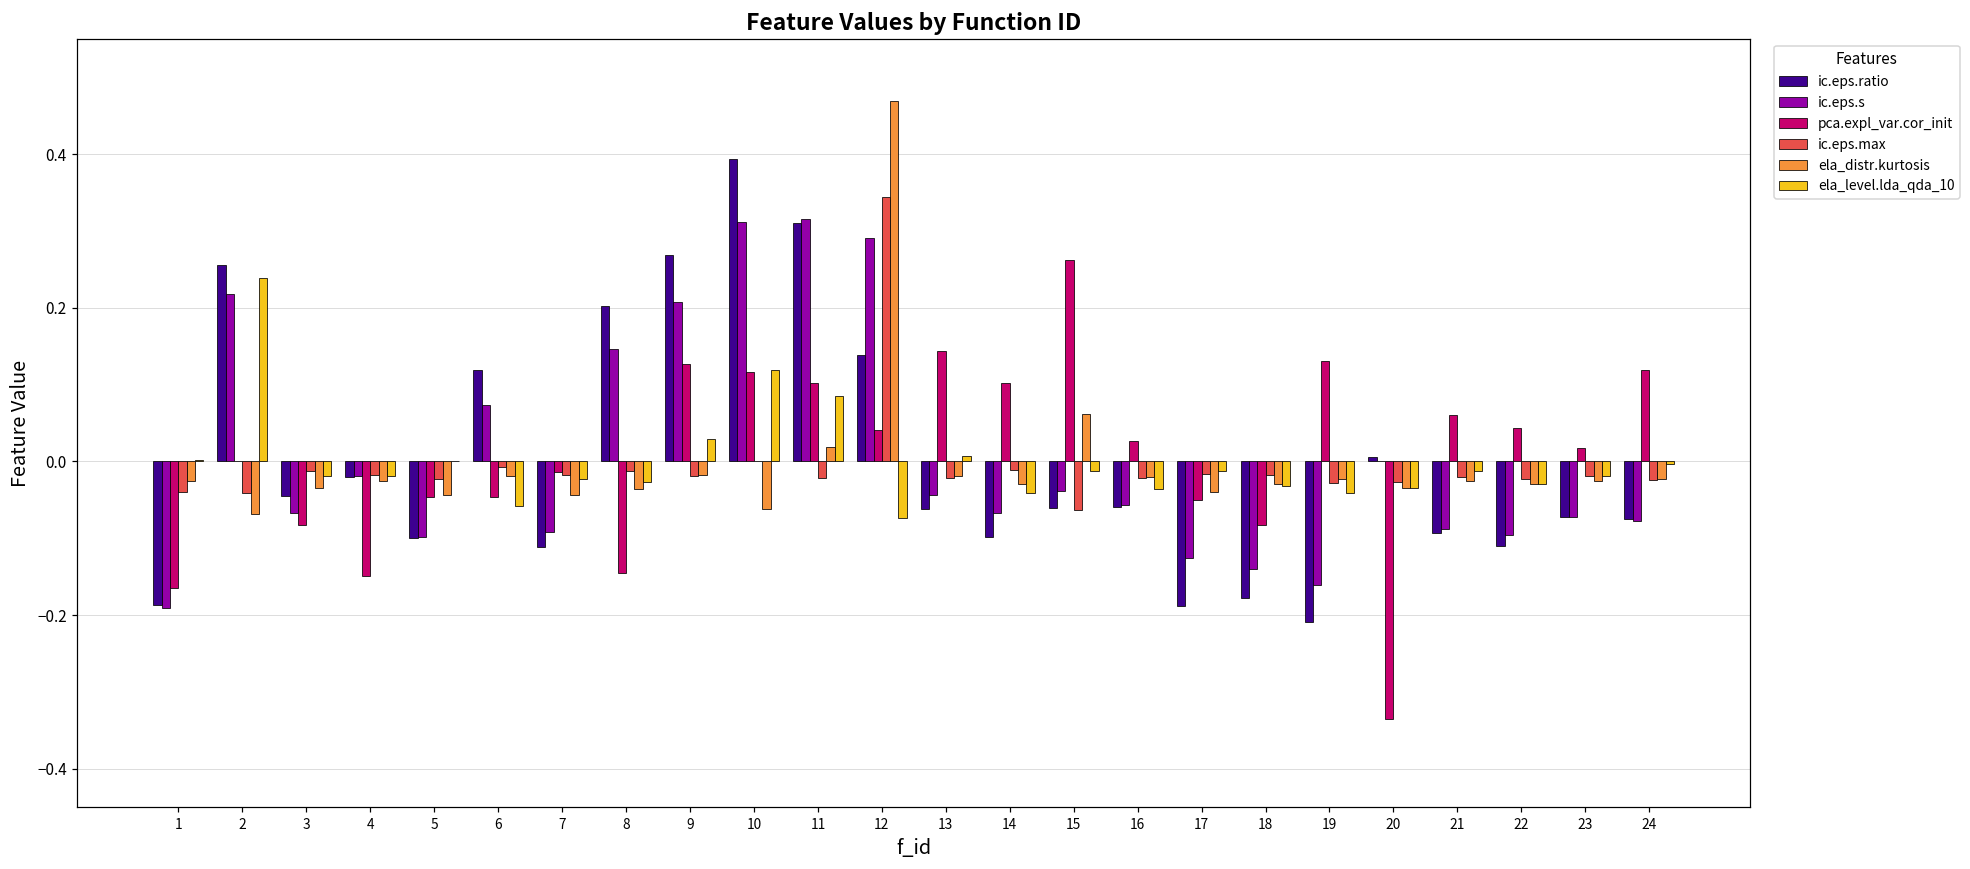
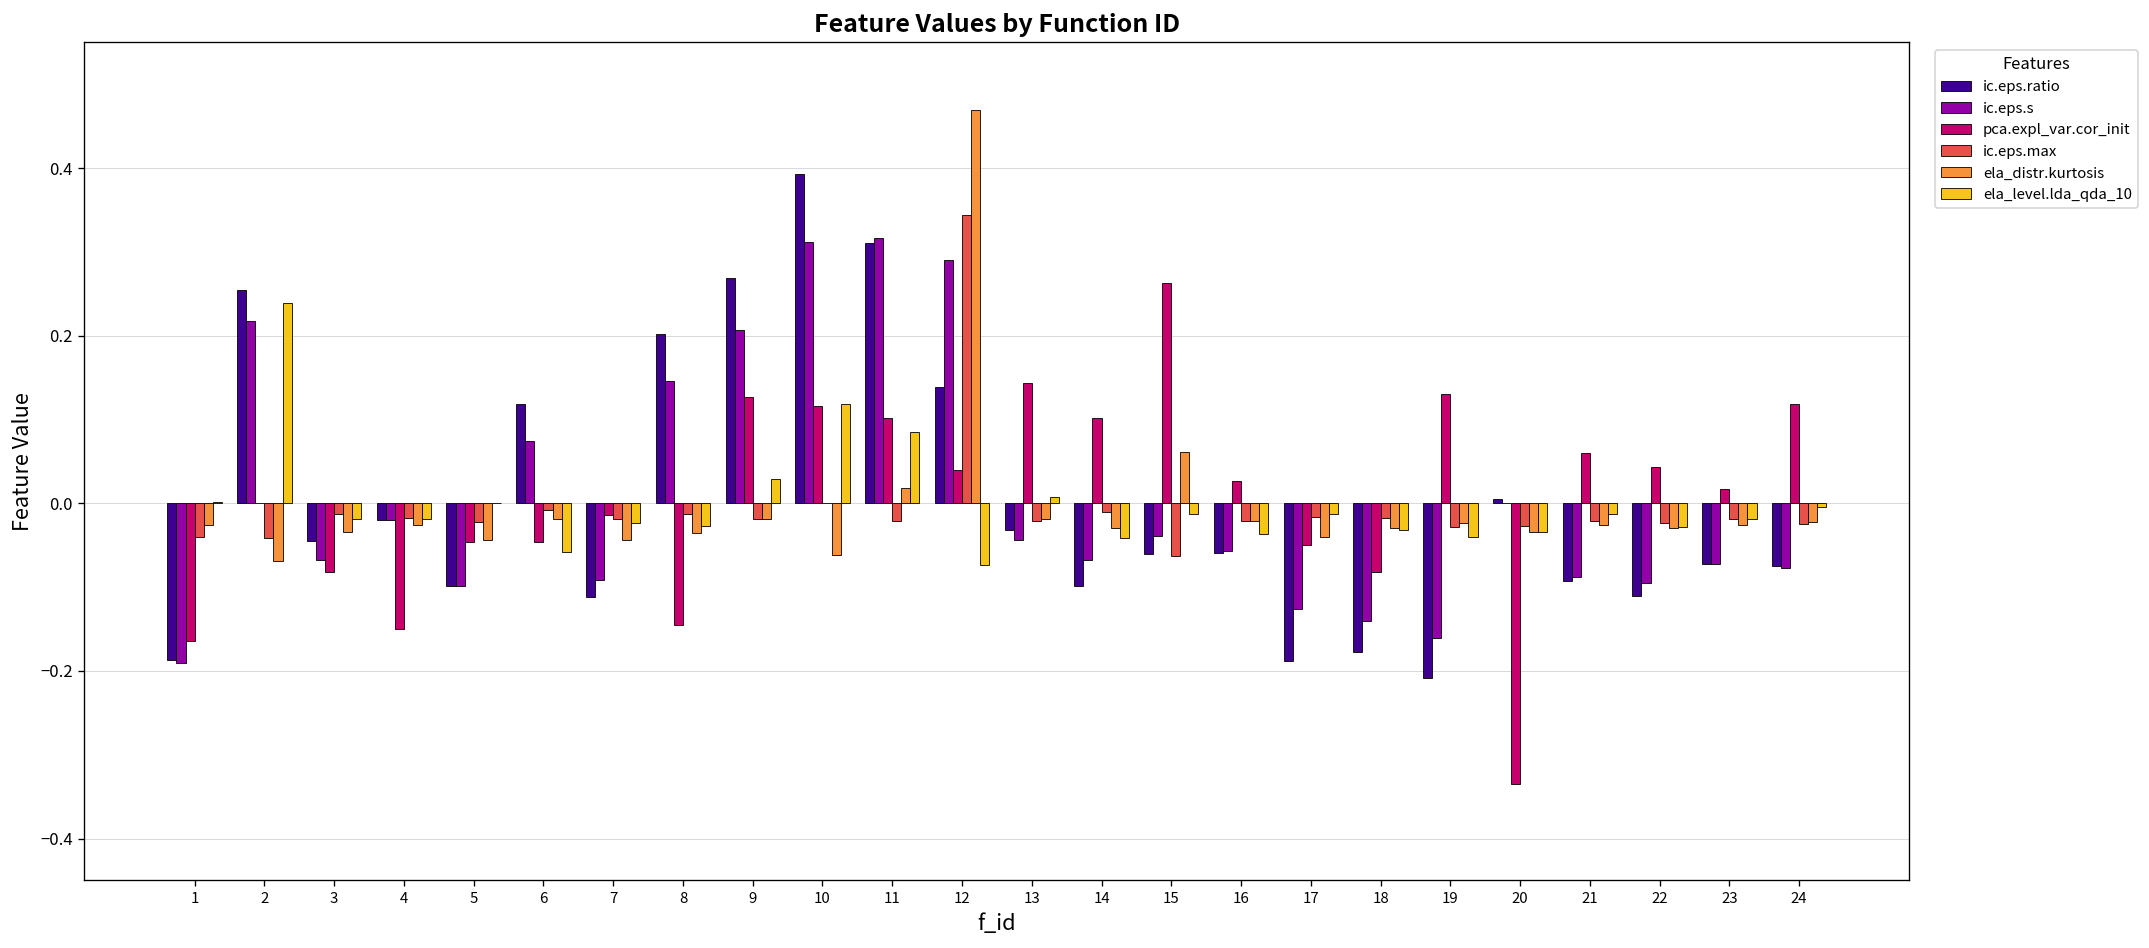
ic.eps.ratio, 13: -0.06 -> -0.03
